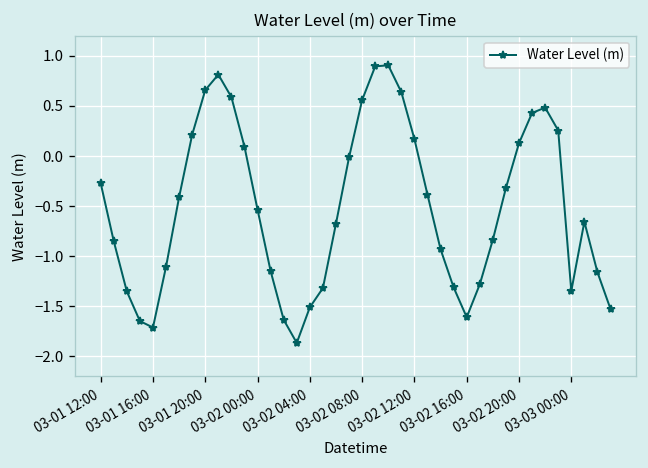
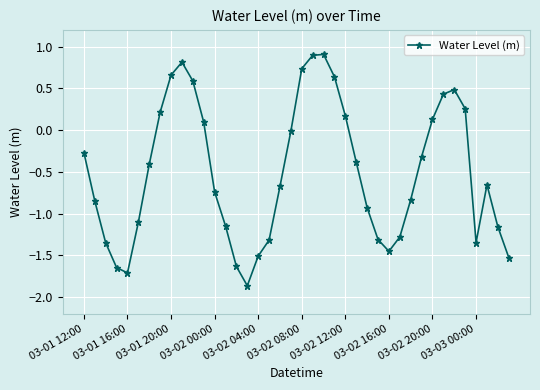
03-02 00:00: -0.5 -> -0.7
03-02 08:00: 0.6 -> 0.7
03-02 16:00: -1.6 -> -1.5
